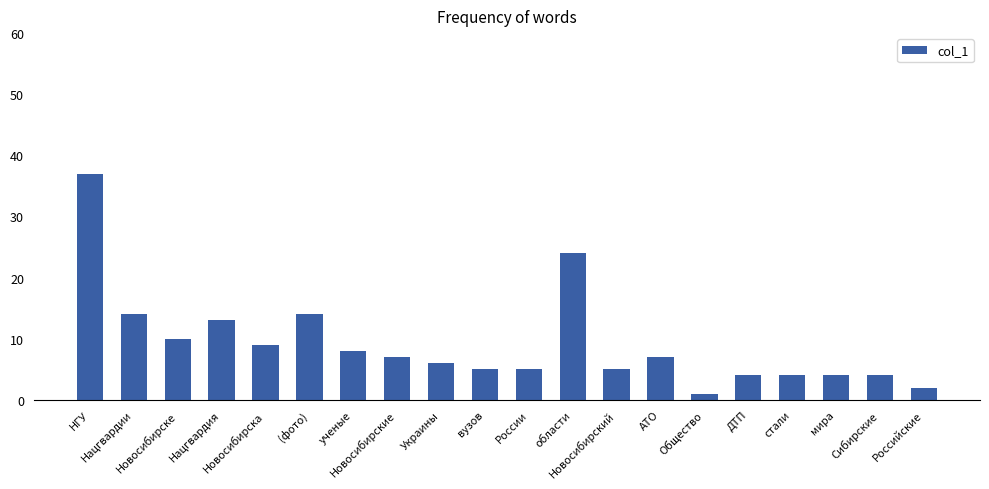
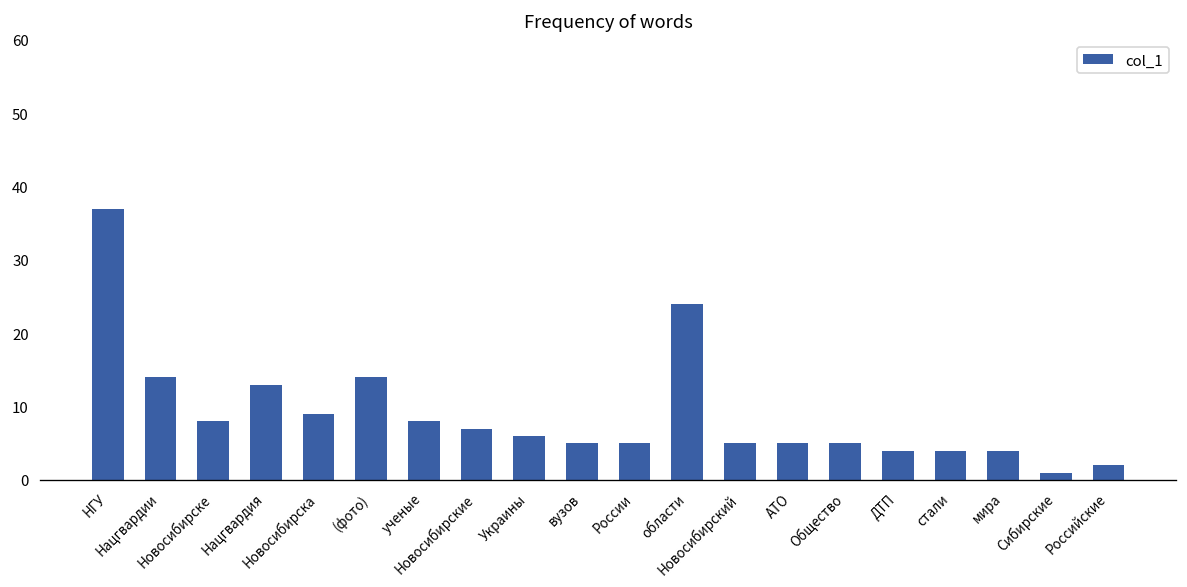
Новосибирске: 10 -> 8
АТО: 7 -> 5
Общество: 1 -> 5
Сибирские: 4 -> 1
